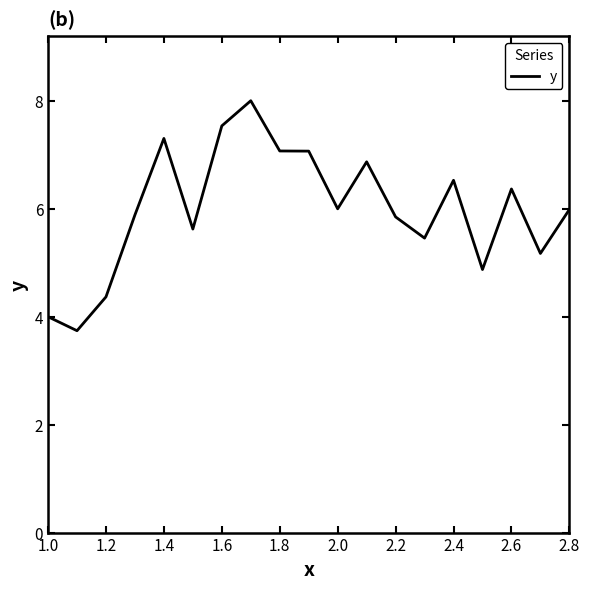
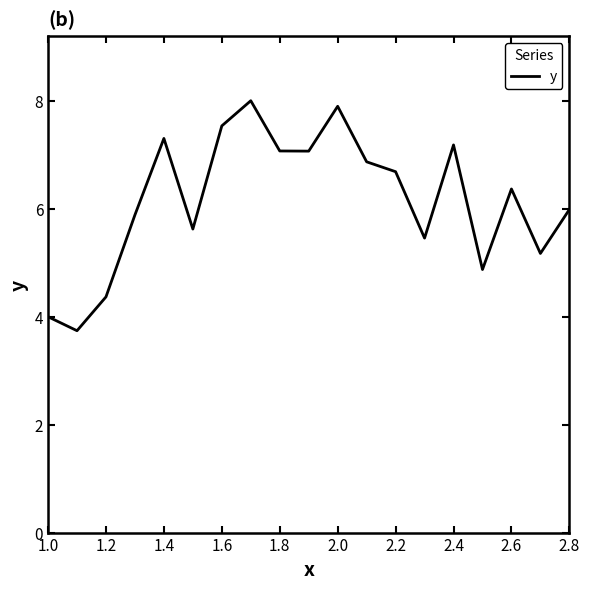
2.0: 6.0 -> 7.9
2.2: 5.9 -> 6.7
2.4: 6.5 -> 7.2
